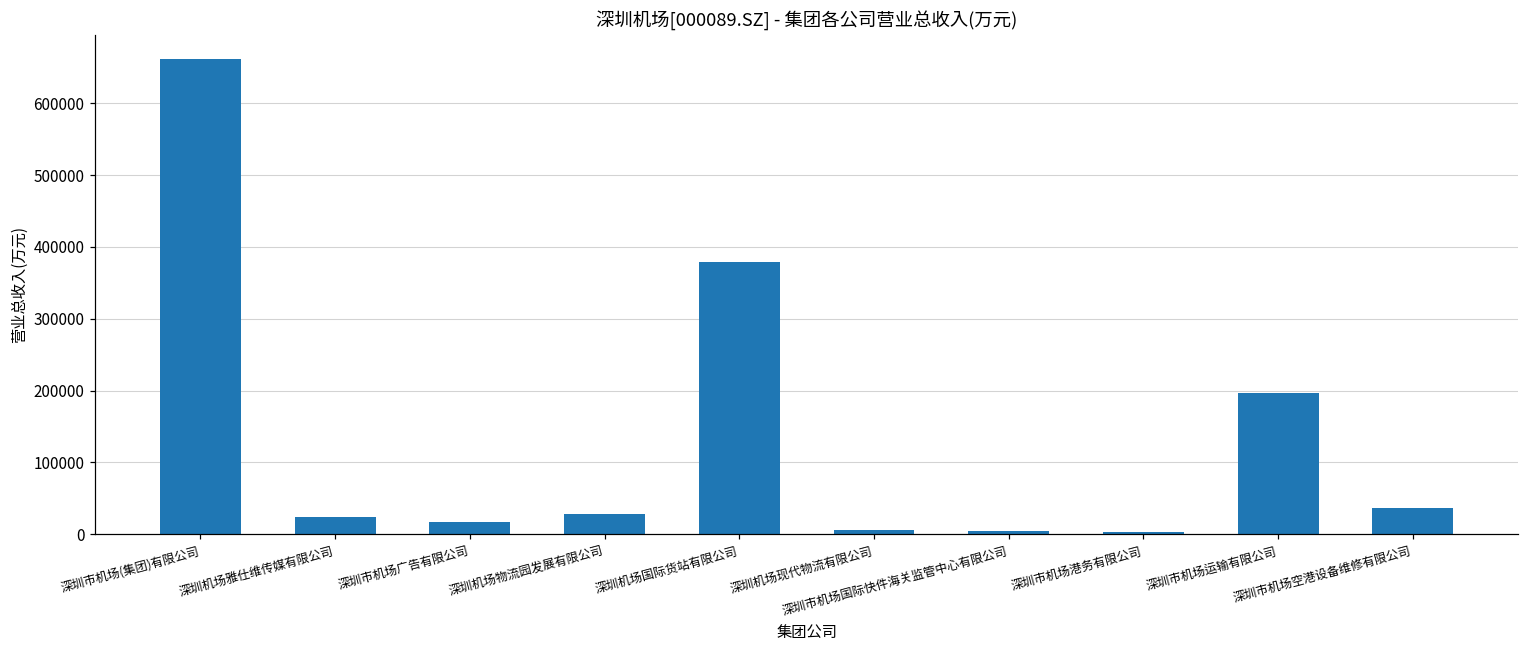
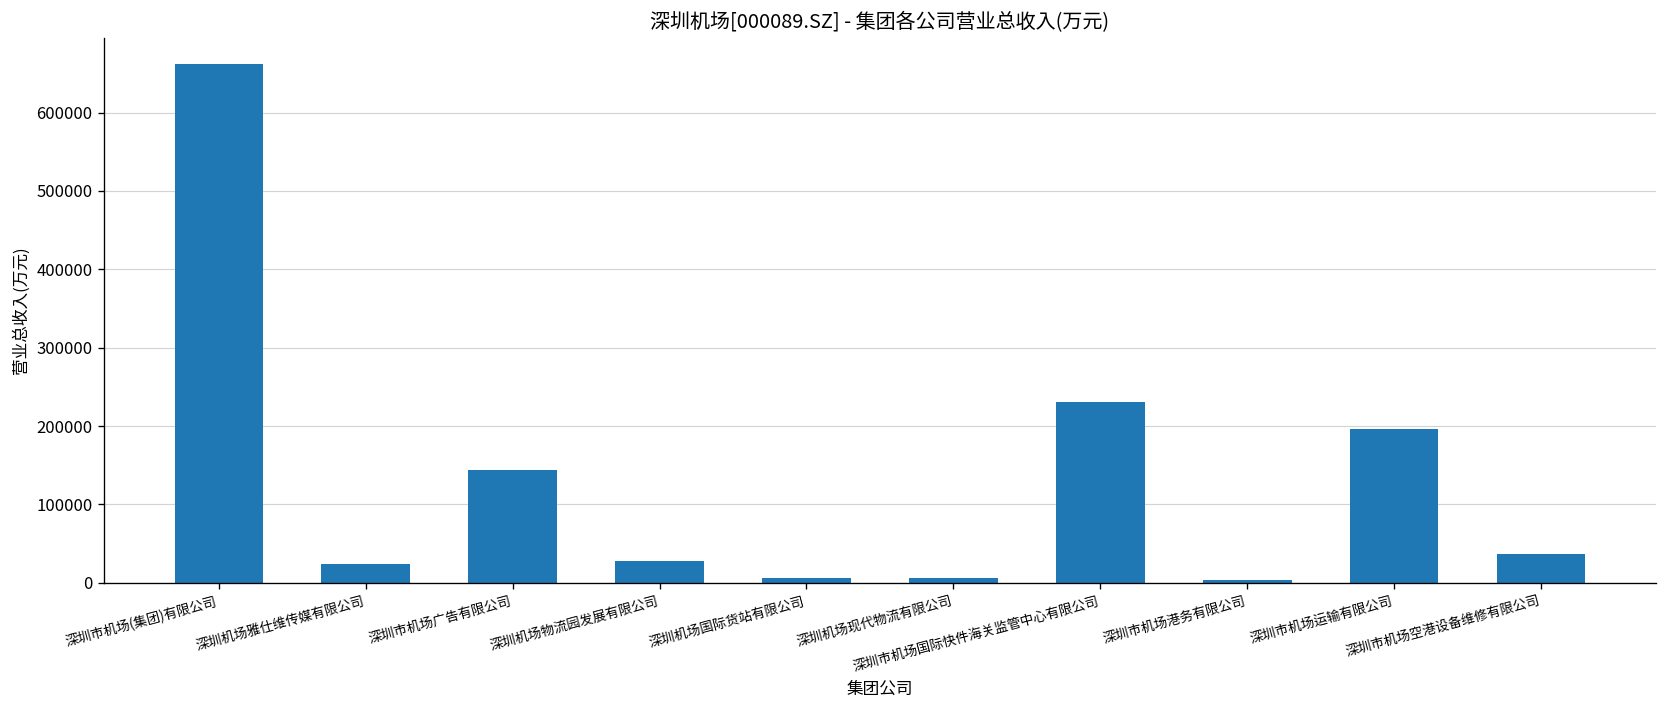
深圳市机场广告有限公司: 20000 -> 140000
深圳机场国际货站有限公司: 380000 -> 10000
深圳市机场国际快件海关监管中心有限公司: 0 -> 230000
